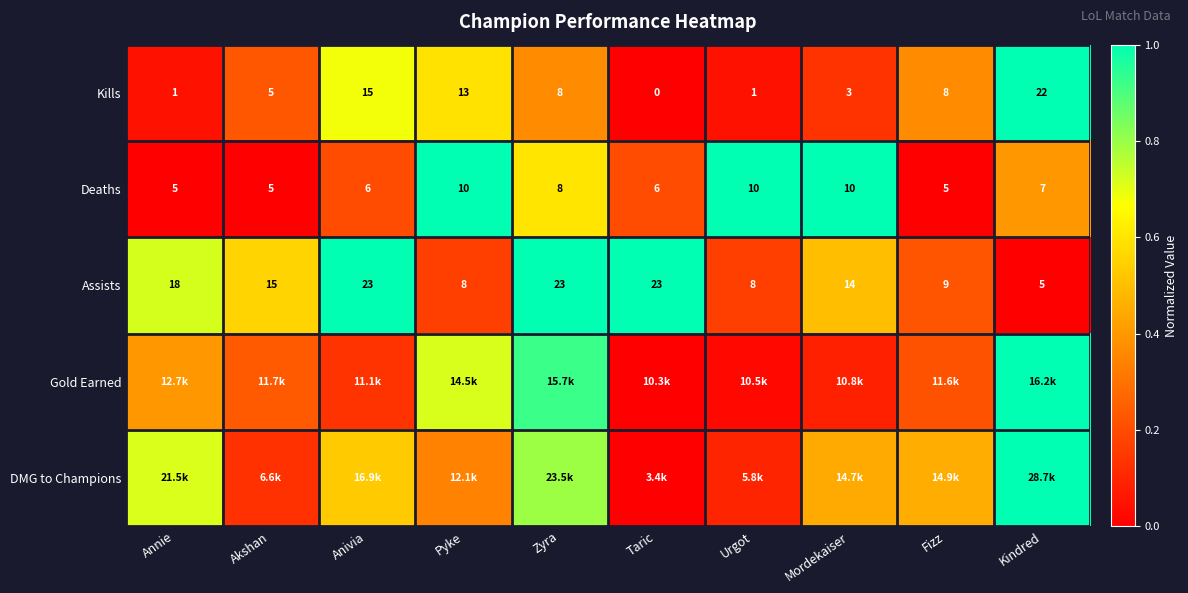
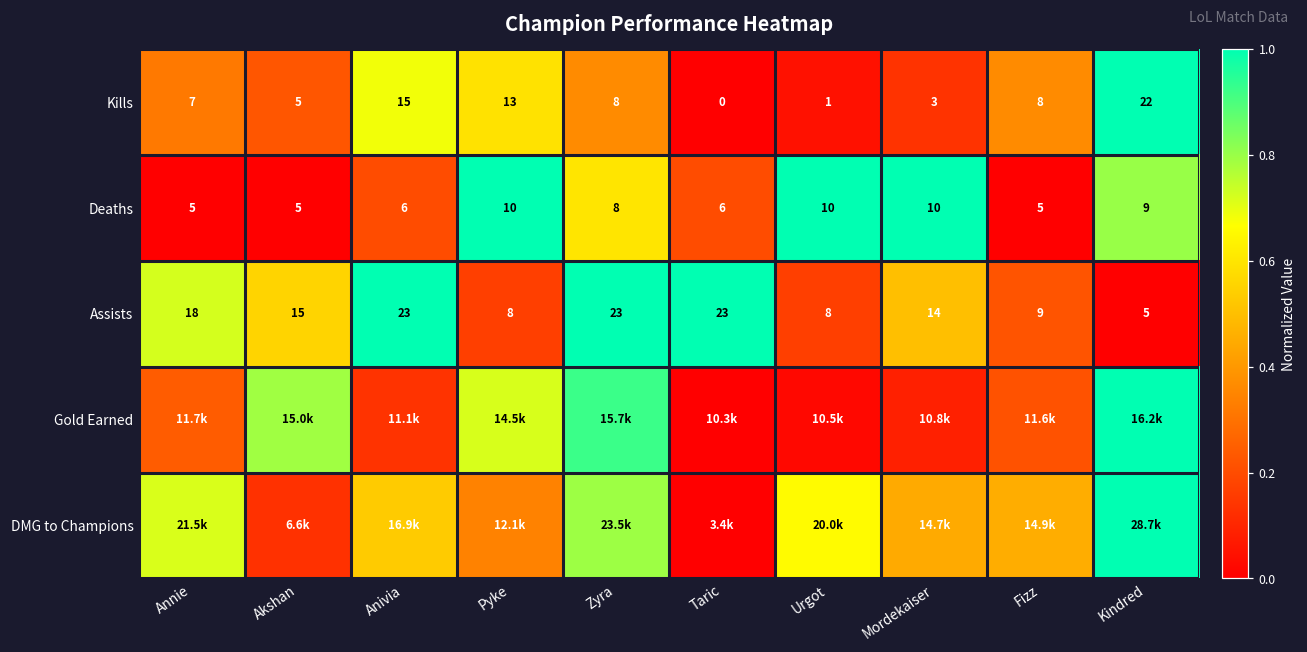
Kills, Annie: 1 -> 7
Deaths, Kindred: 7 -> 9
Gold Earned, Annie: 12.7k -> 11.7k
Gold Earned, Akshan: 11.7k -> 15.0k
DMG to Champions, Urgot: 5.8k -> 20.0k
